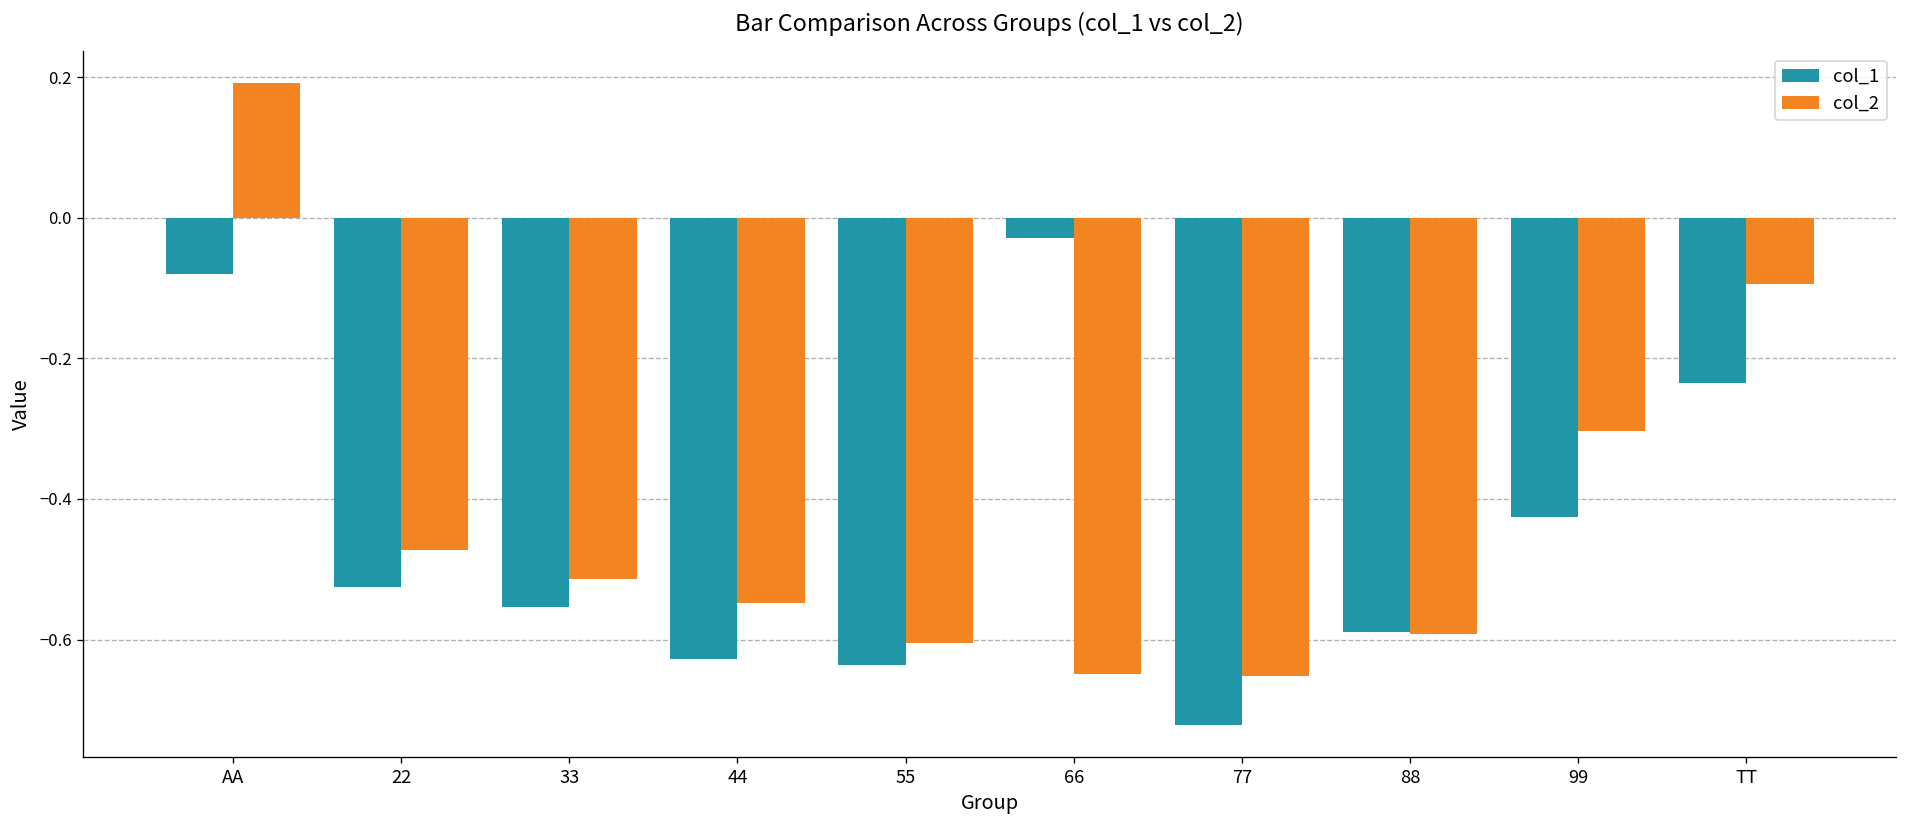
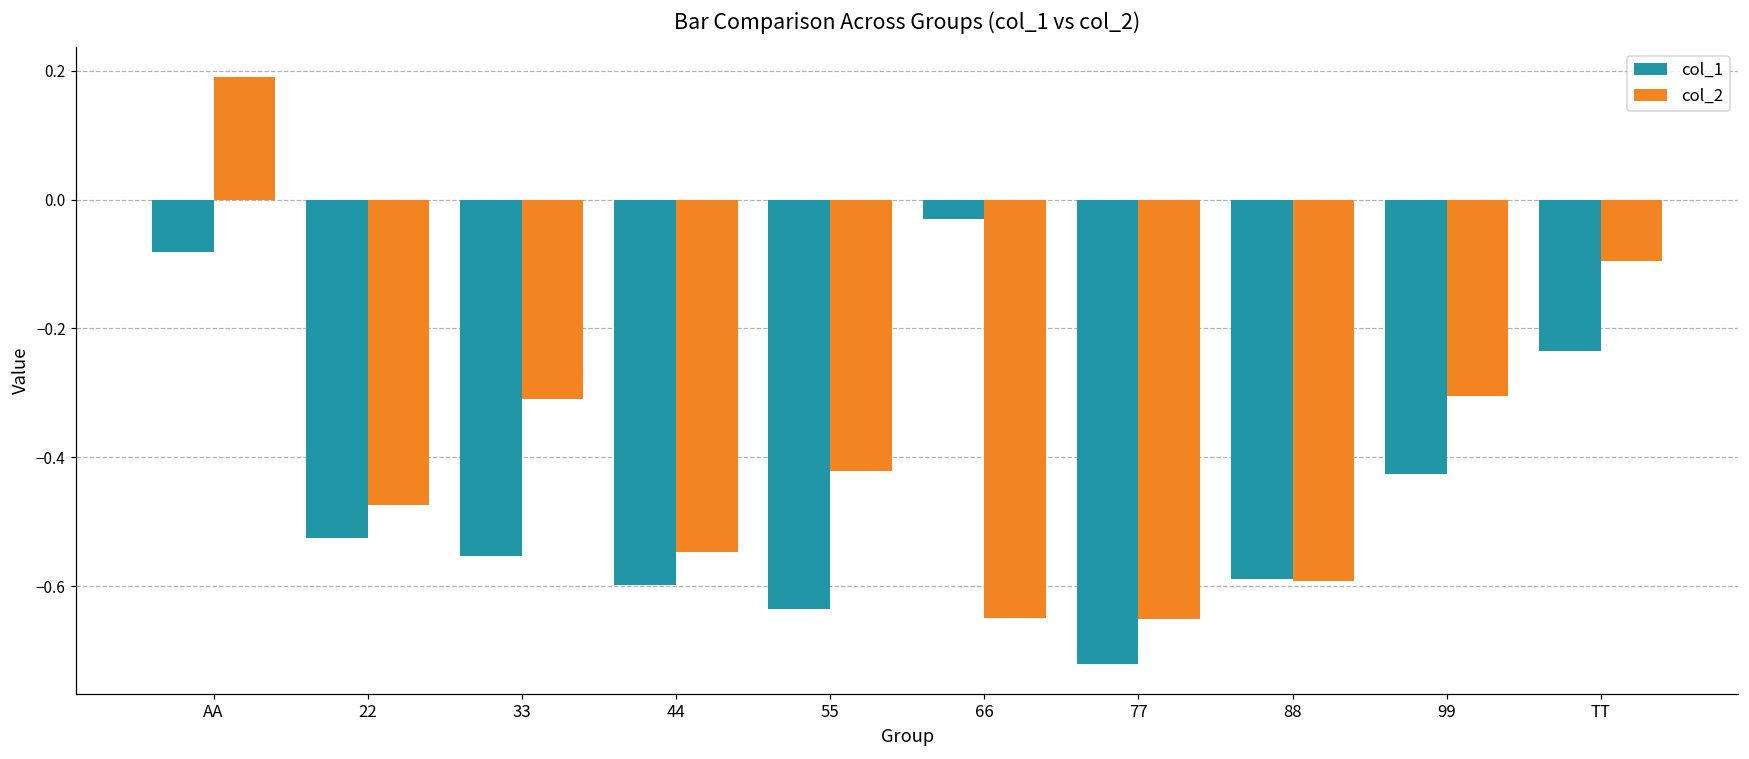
col_2, 33: -0.51 -> -0.31
col_1, 44: -0.63 -> -0.60
col_2, 55: -0.60 -> -0.42
